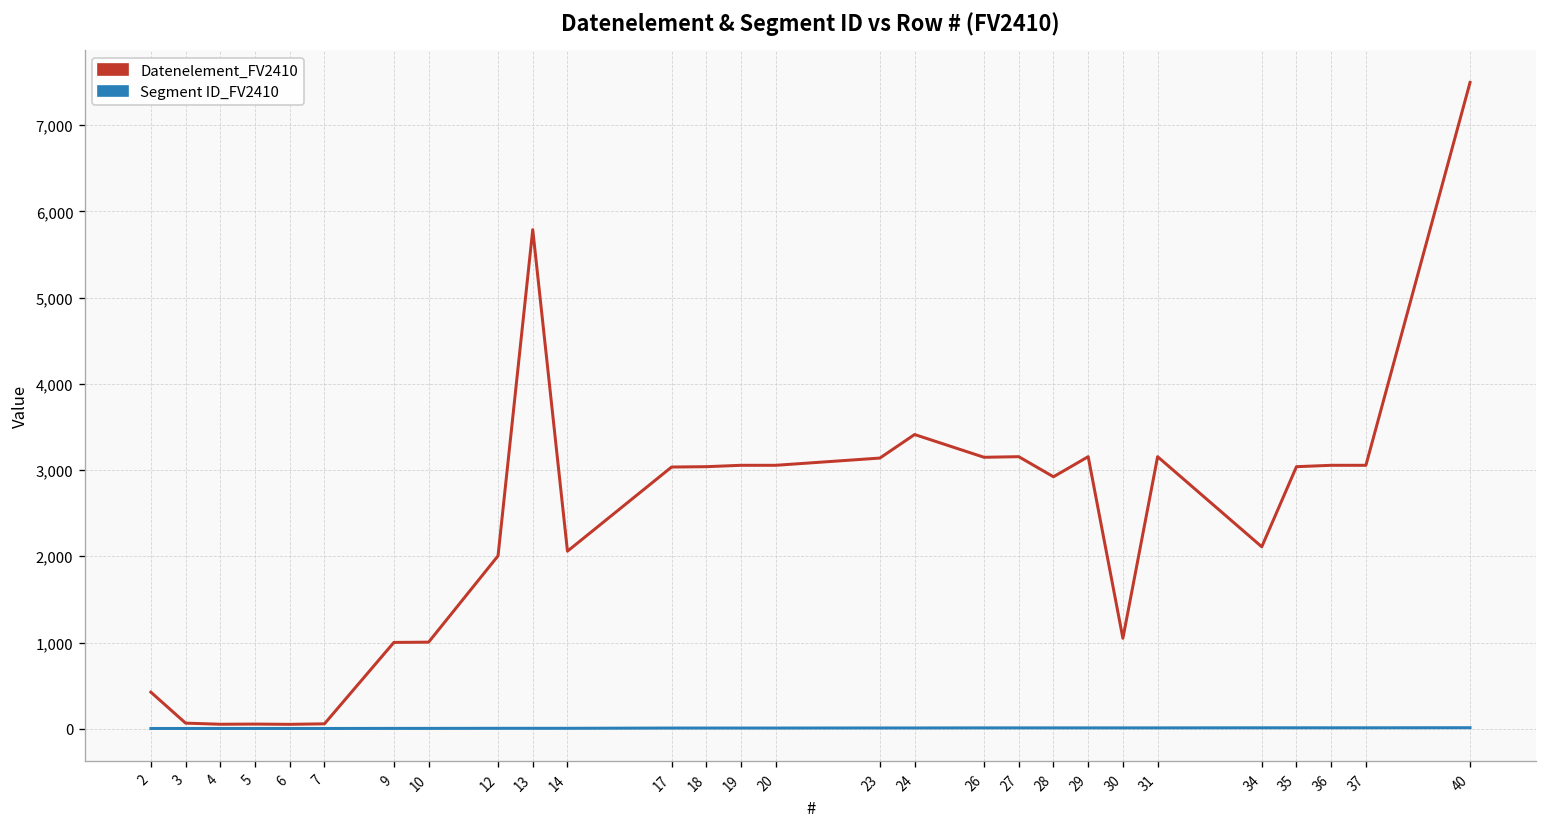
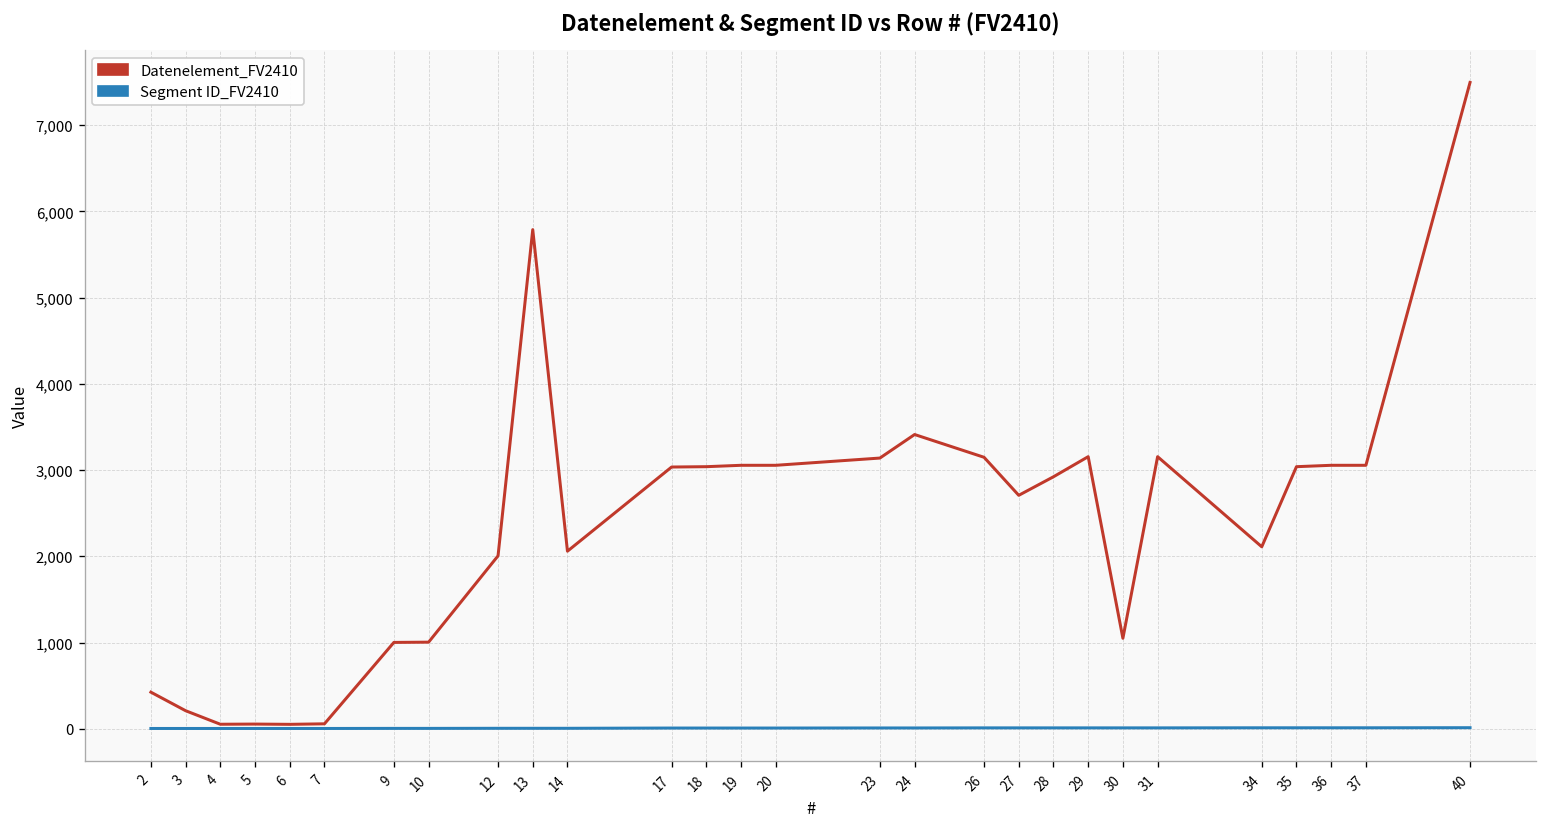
Datenelement_FV2410, 3: 100 -> 200
Datenelement_FV2410, 27: 3,200 -> 2,700
